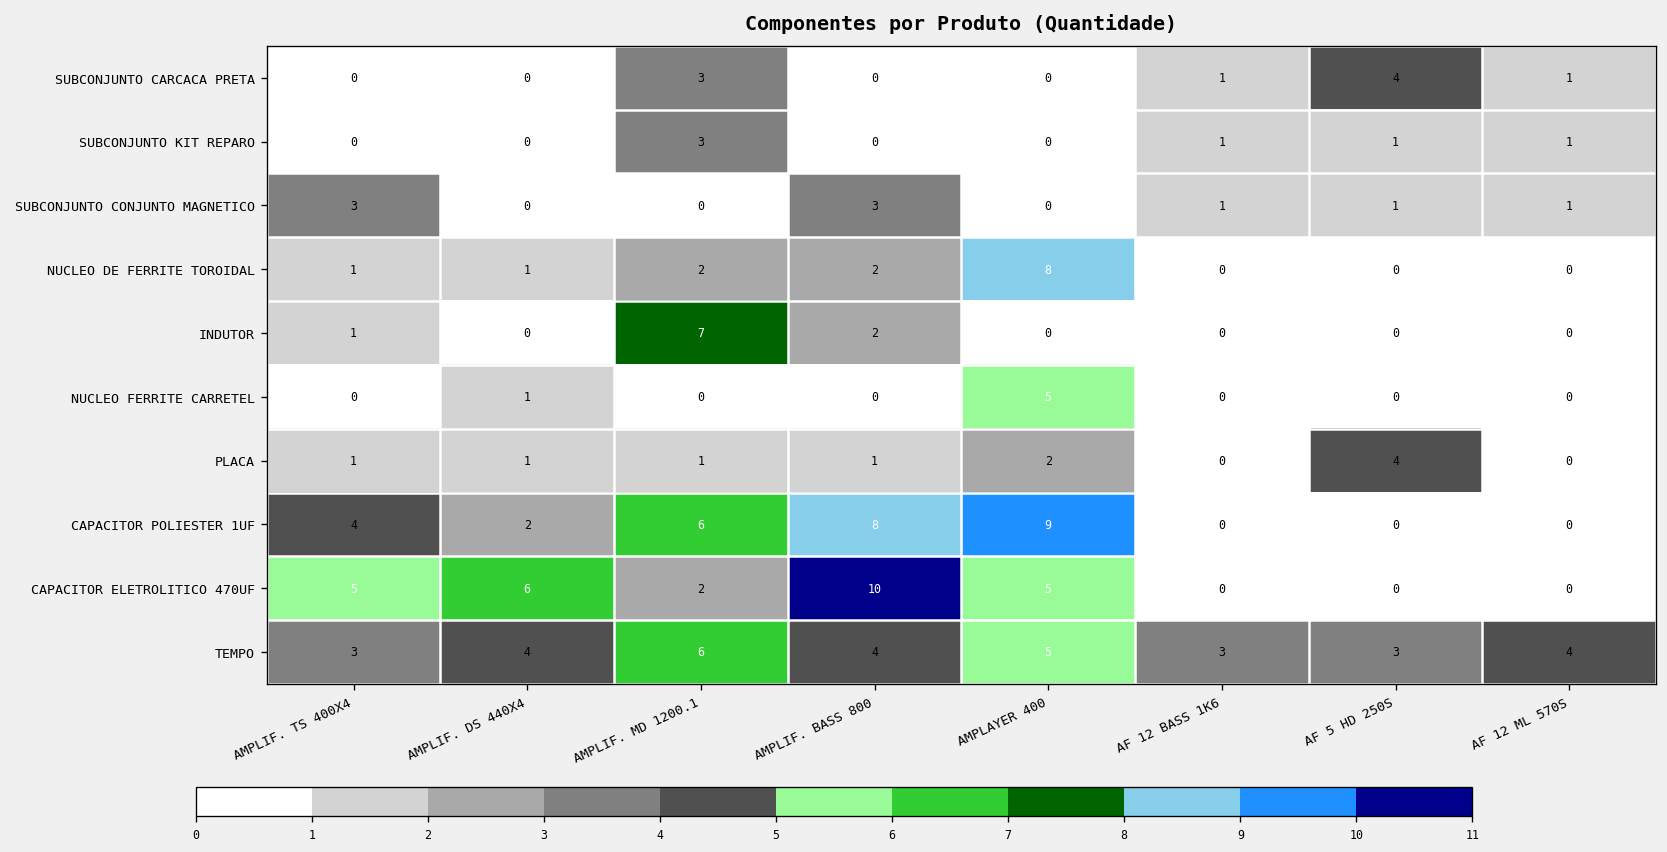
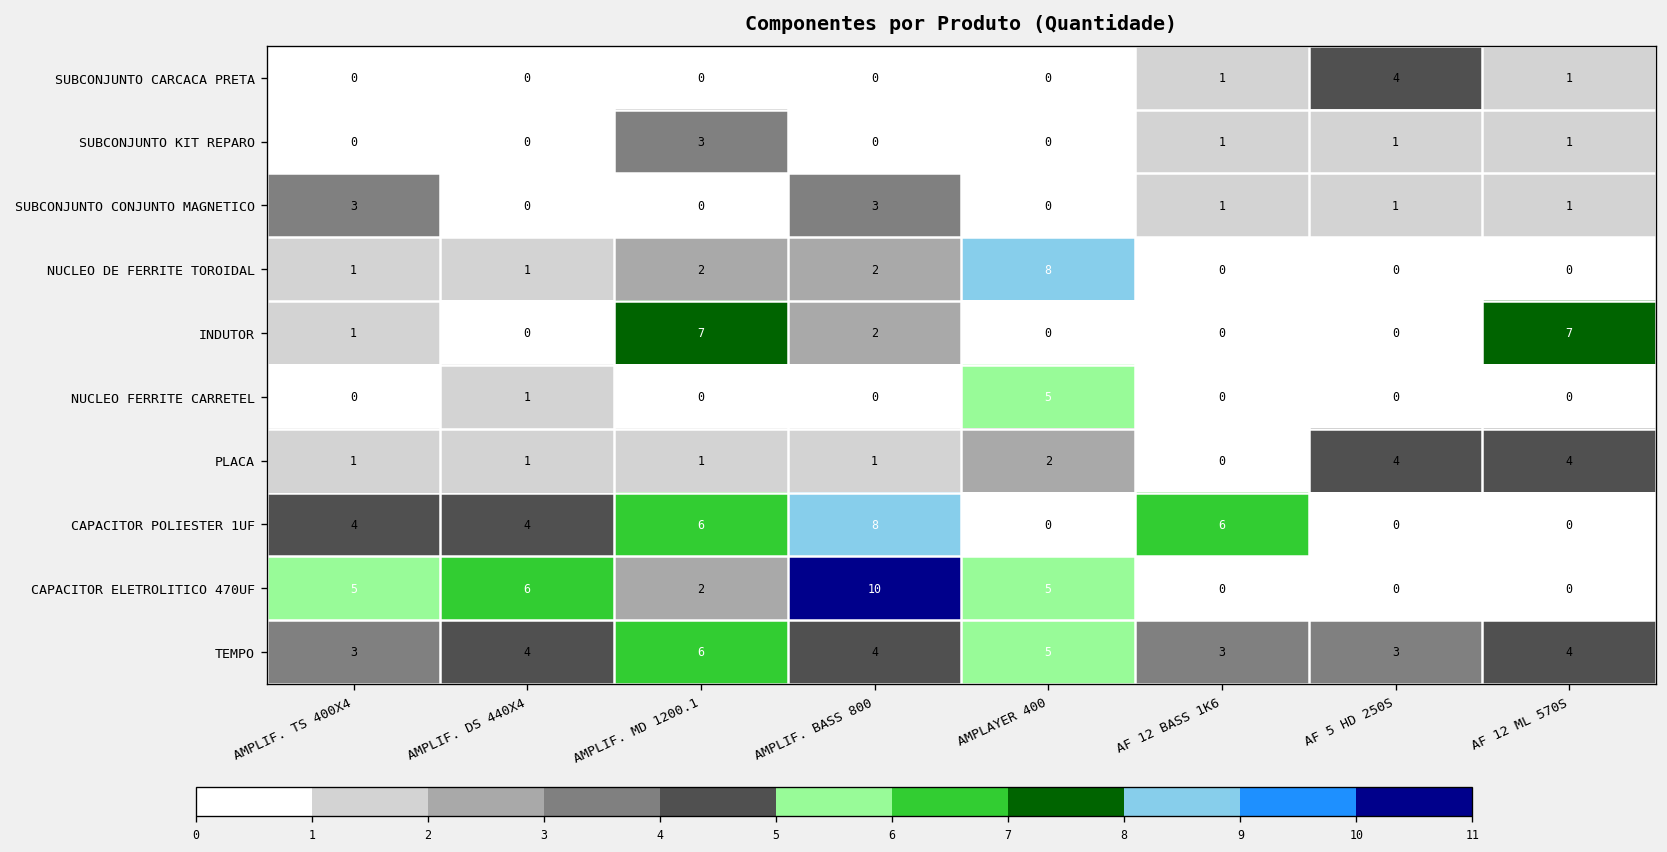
Componentes por Produto (Quantidade), SUBCONJUNTO CARCACA PRETA, AMPLIF. MD 1200.1: 3 -> 0
Componentes por Produto (Quantidade), INDUTOR, AF 12 ML 570S: 0 -> 7
Componentes por Produto (Quantidade), PLACA, AF 12 ML 570S: 0 -> 4
Componentes por Produto (Quantidade), CAPACITOR POLIESTER 1UF, AMPLIF. DS 440X4: 2 -> 4
Componentes por Produto (Quantidade), CAPACITOR POLIESTER 1UF, AMPLAYER 400: 9 -> 0
Componentes por Produto (Quantidade), CAPACITOR POLIESTER 1UF, AF 12 BASS 1K6: 0 -> 6
